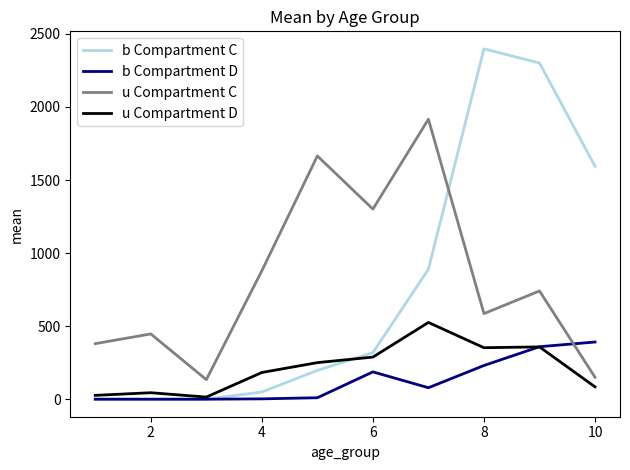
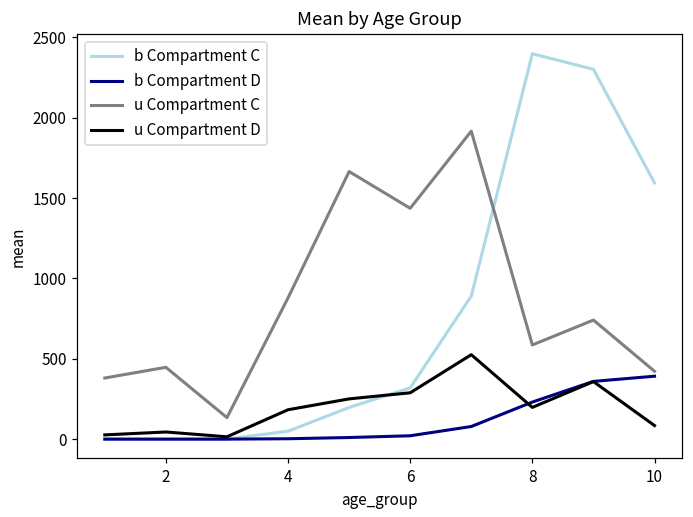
b Compartment D, 6: 190 -> 20
u Compartment C, 6: 1300 -> 1440
u Compartment D, 8: 350 -> 200
u Compartment C, 10: 150 -> 420
